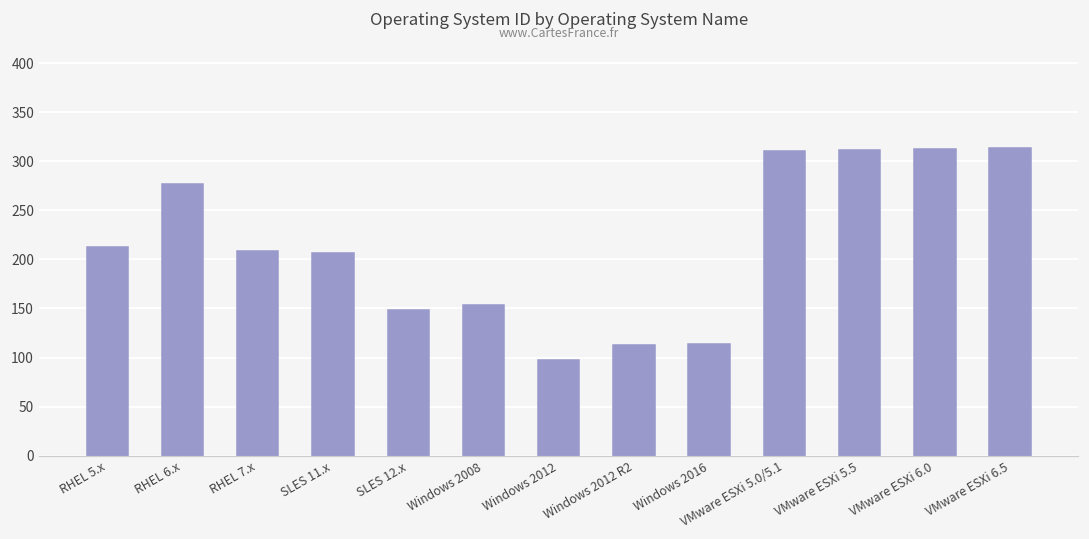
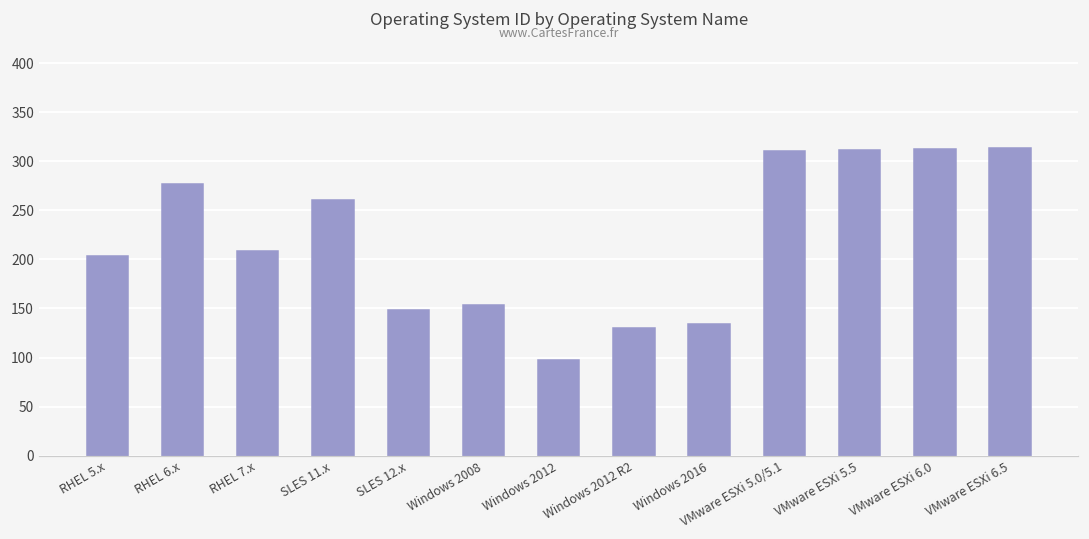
RHEL 5.x: 210 -> 200
SLES 11.x: 210 -> 260
Windows 2012 R2: 110 -> 130
Windows 2016: 110 -> 130
